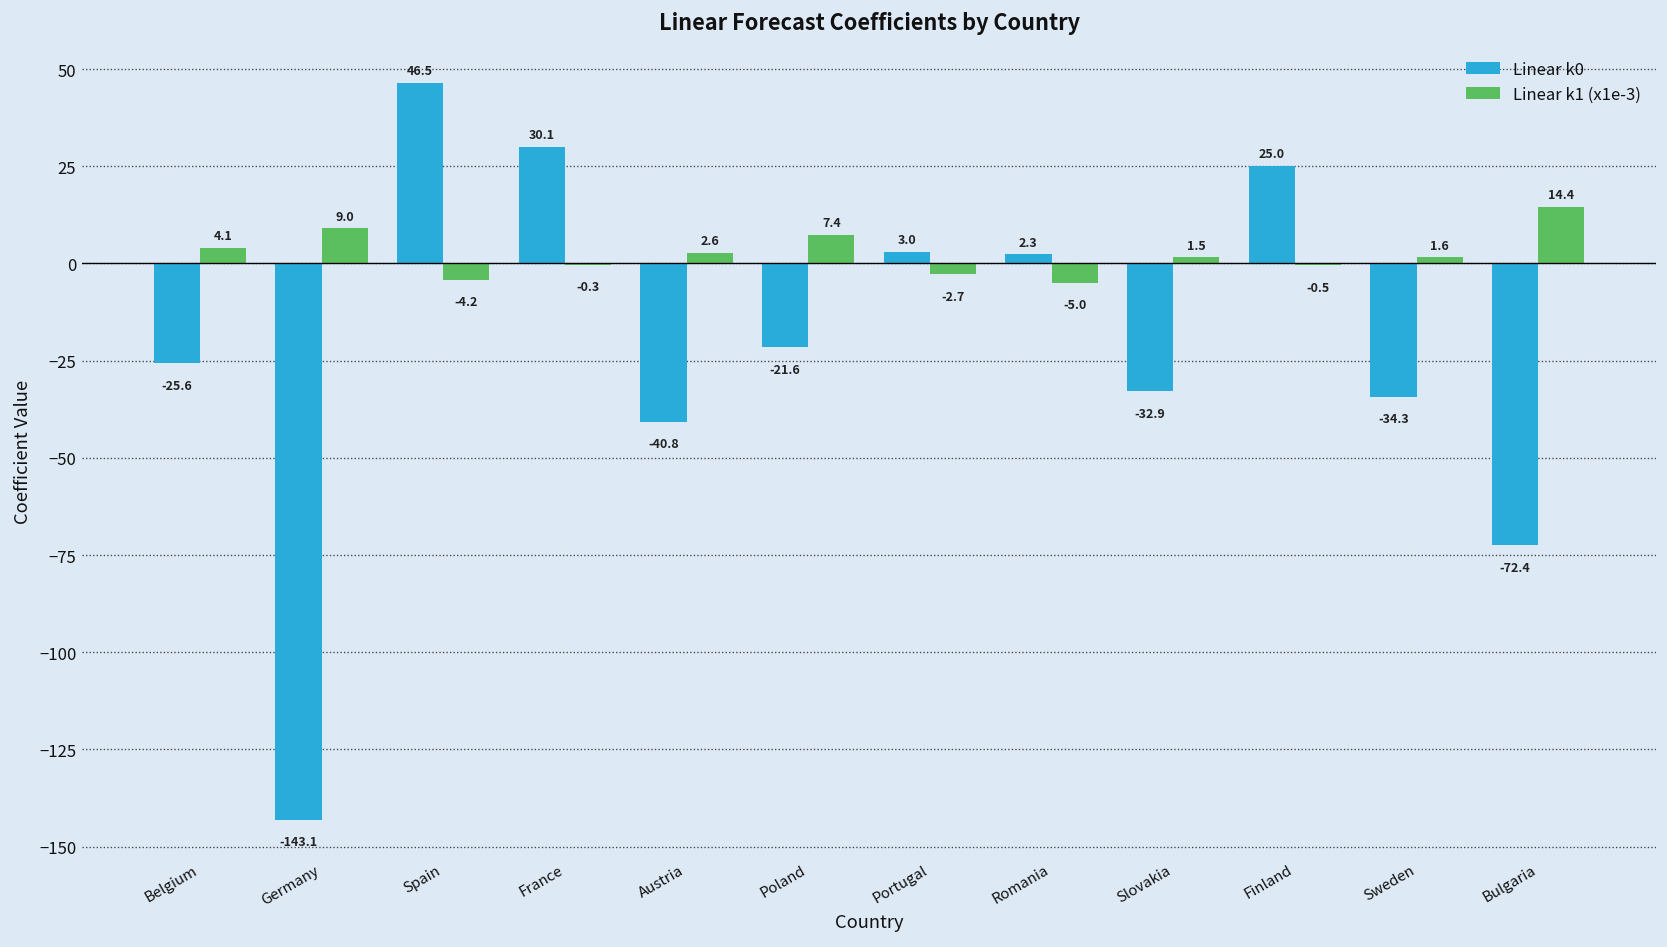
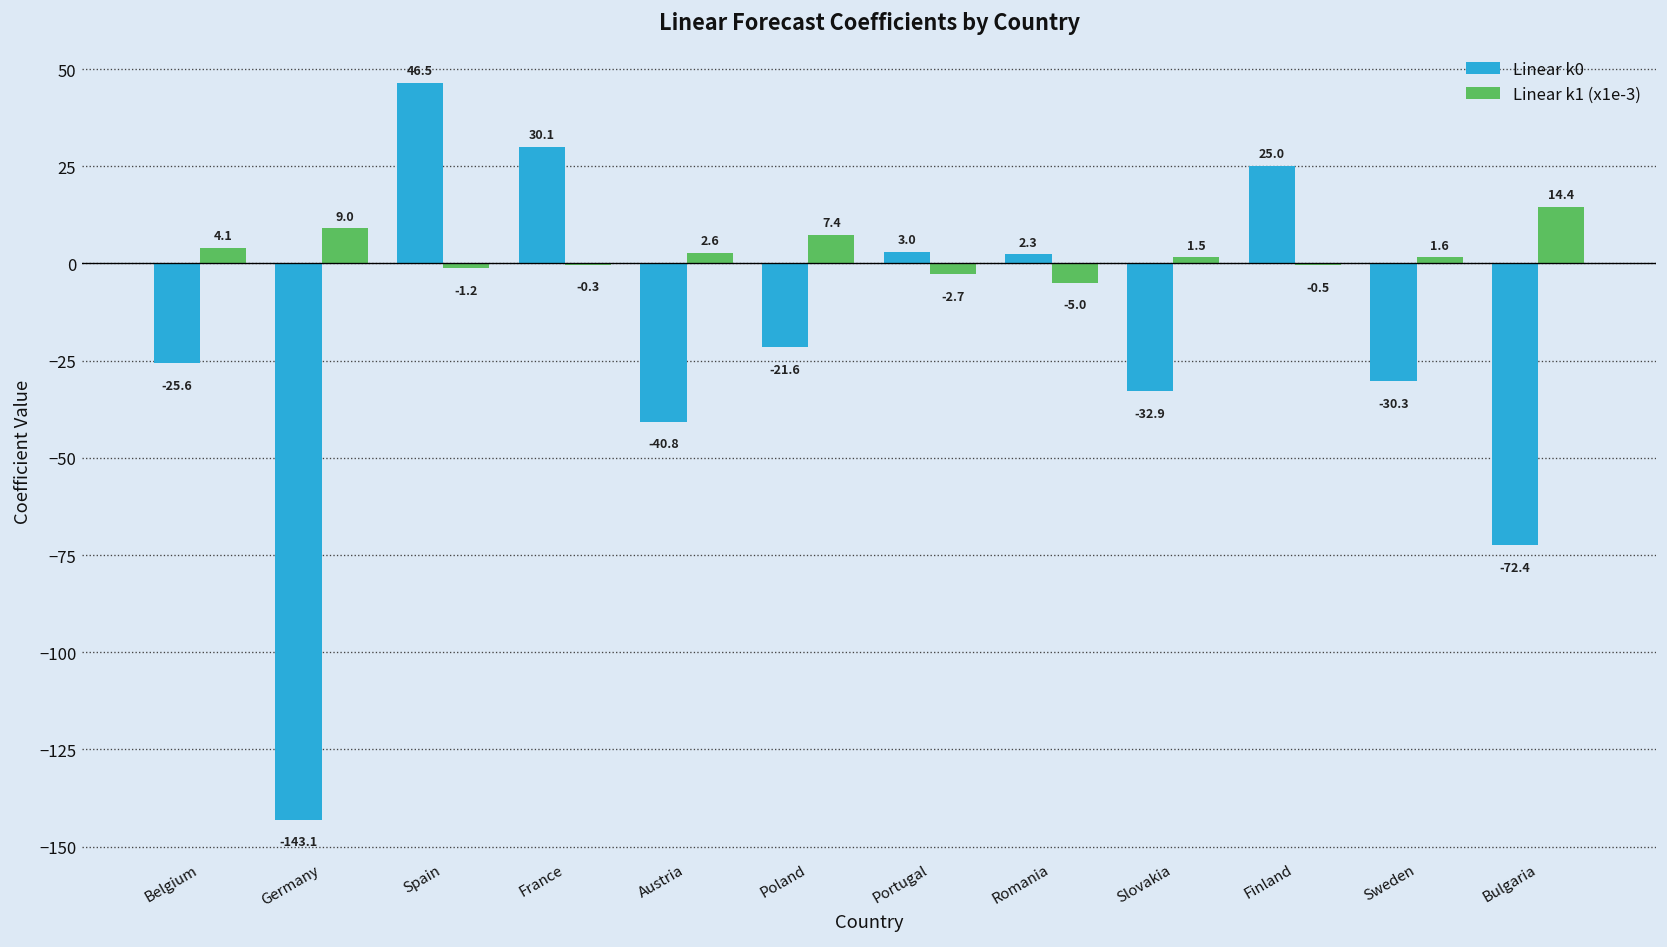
Linear k1 (x1e-3), Spain: -4.2 -> -1.2
Linear k0, Sweden: -34.3 -> -30.3
